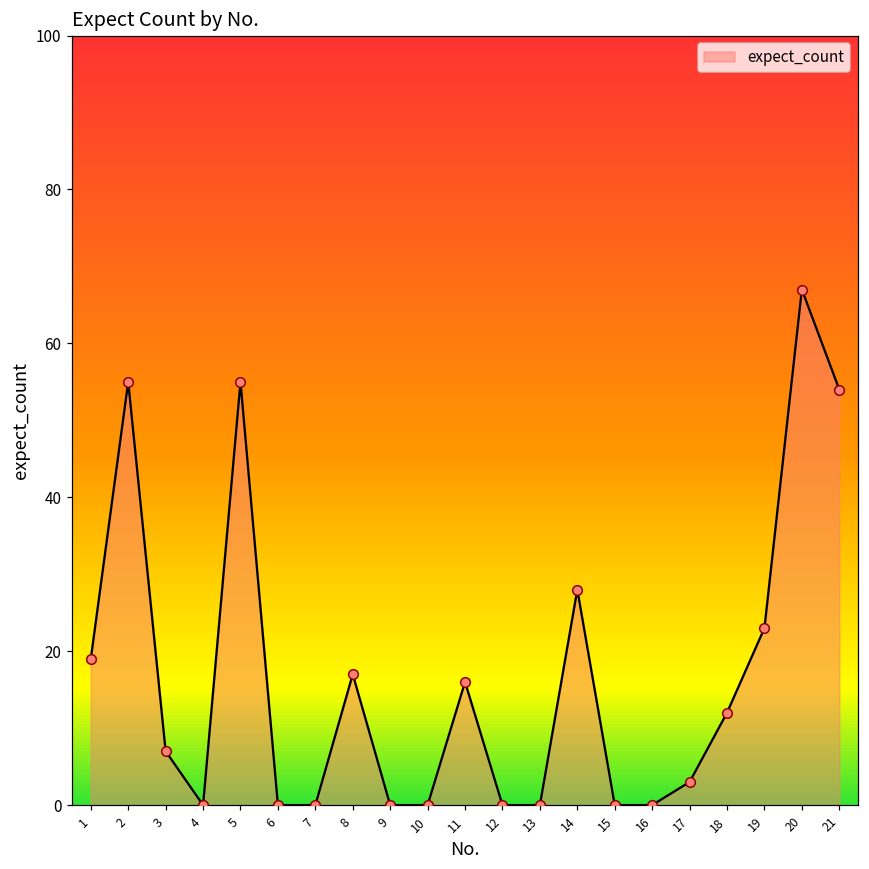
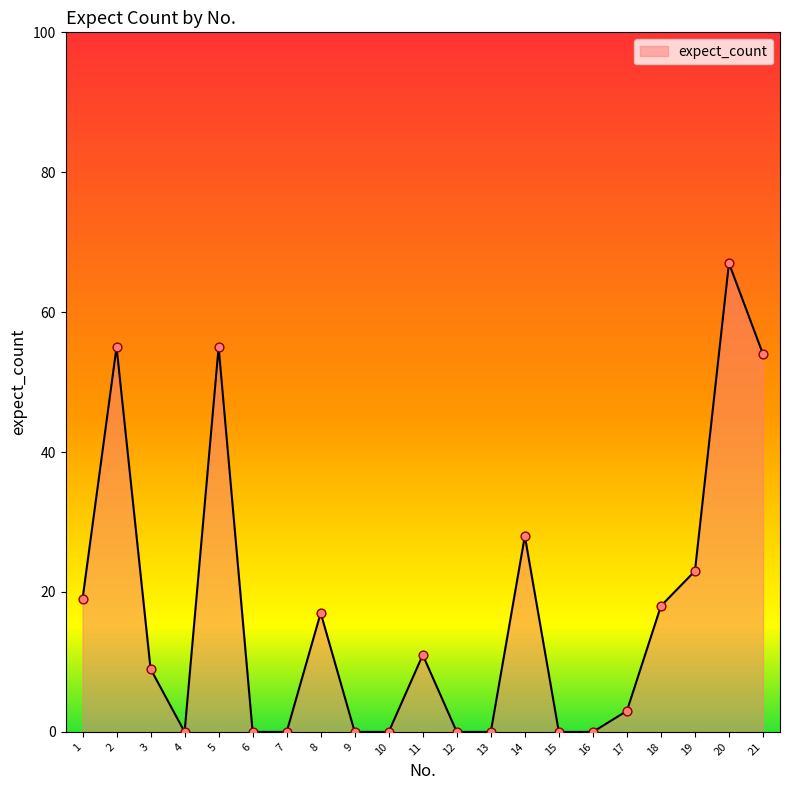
3: 7 -> 9
11: 16 -> 11
18: 12 -> 18
